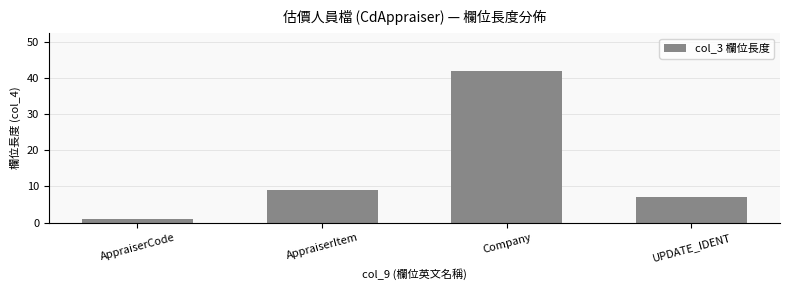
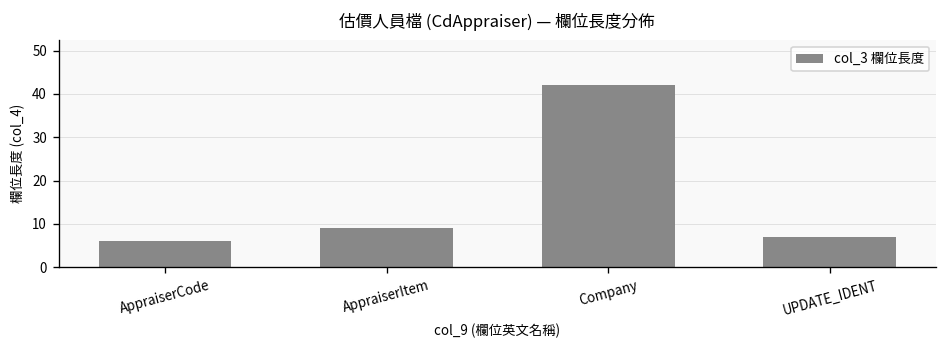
AppraiserCode: 1 -> 6
